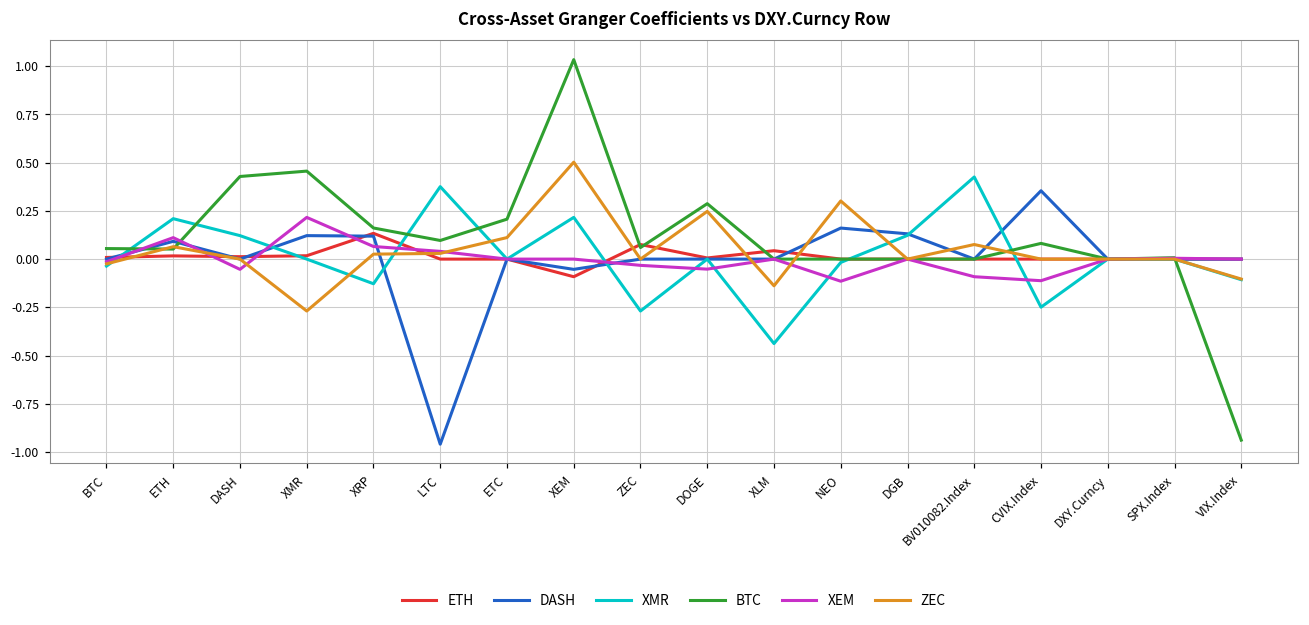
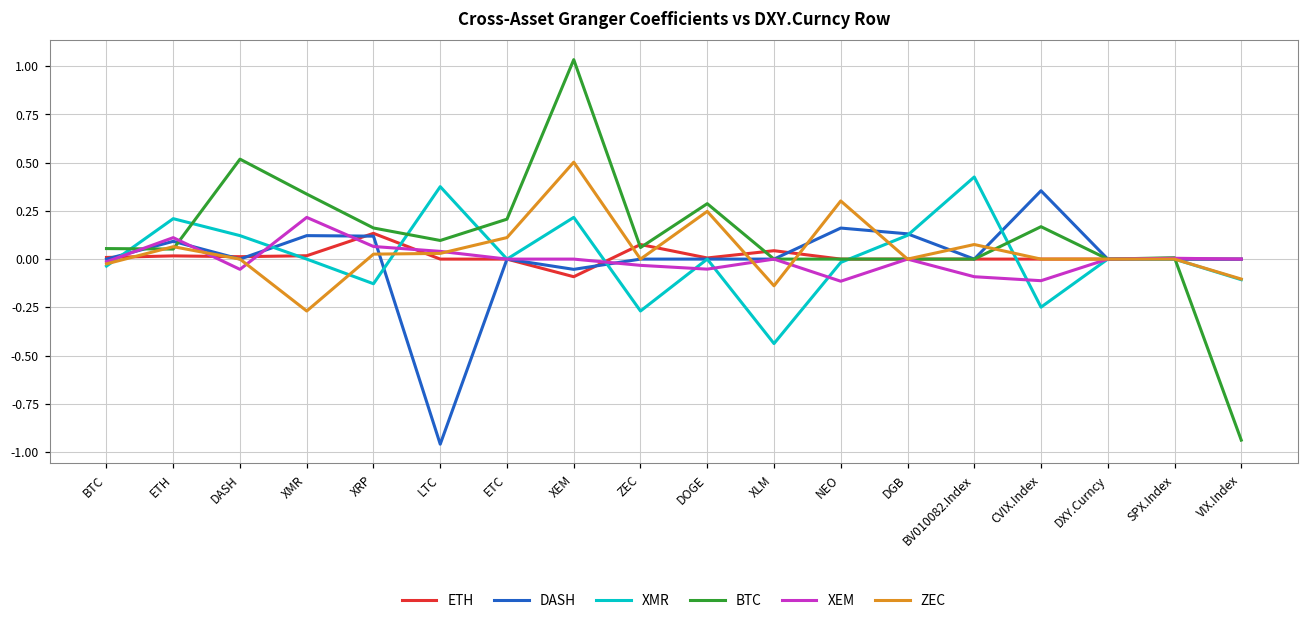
BTC, DASH: 0.43 -> 0.52
BTC, XMR: 0.46 -> 0.34
BTC, CVIX.Index: 0.08 -> 0.17
